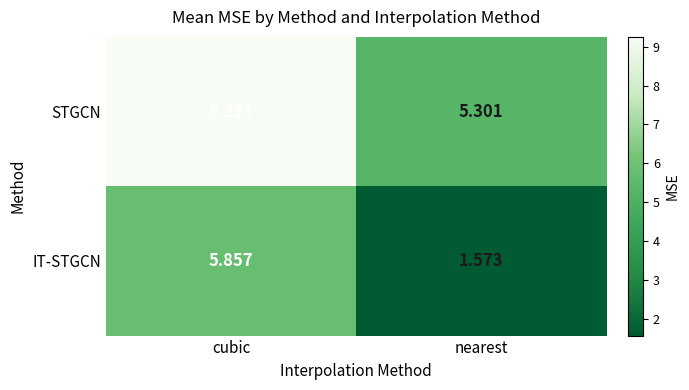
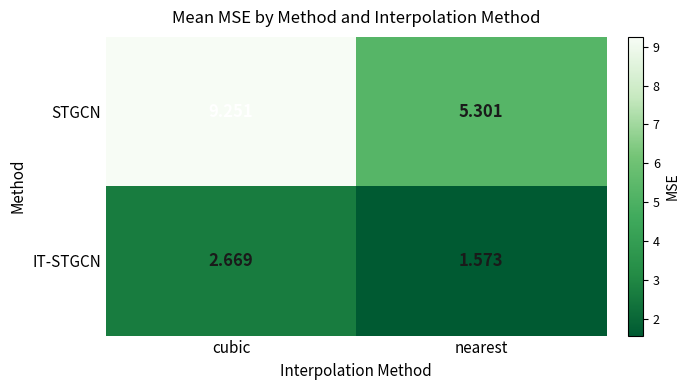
IT-STGCN, cubic: 5.857 -> 2.669
